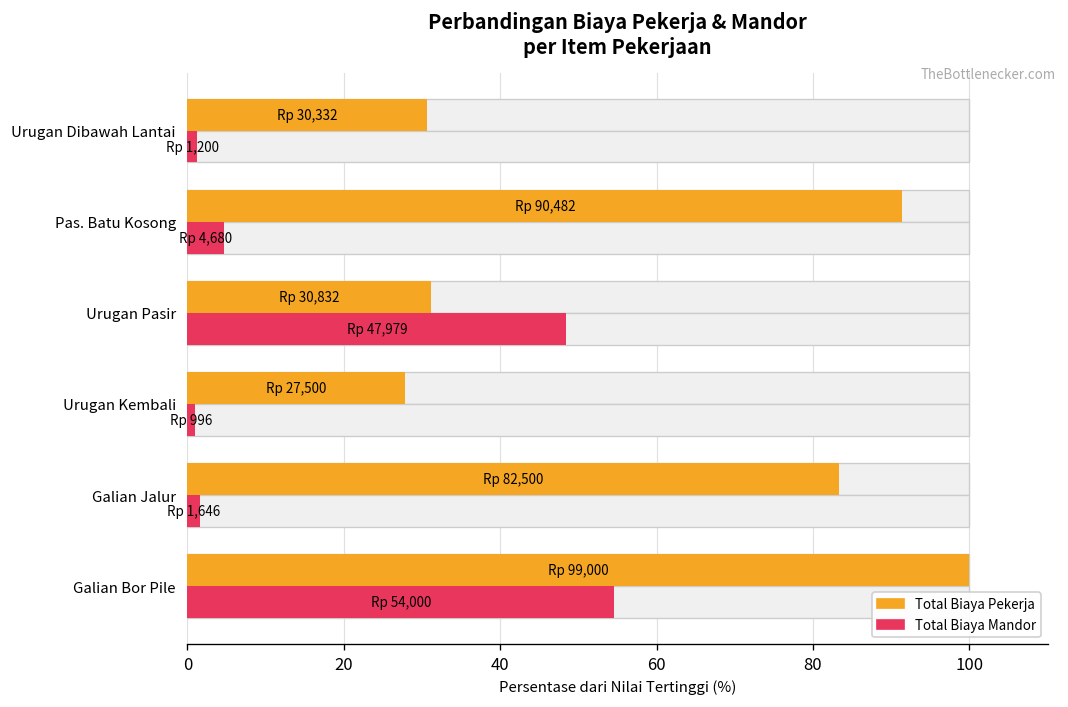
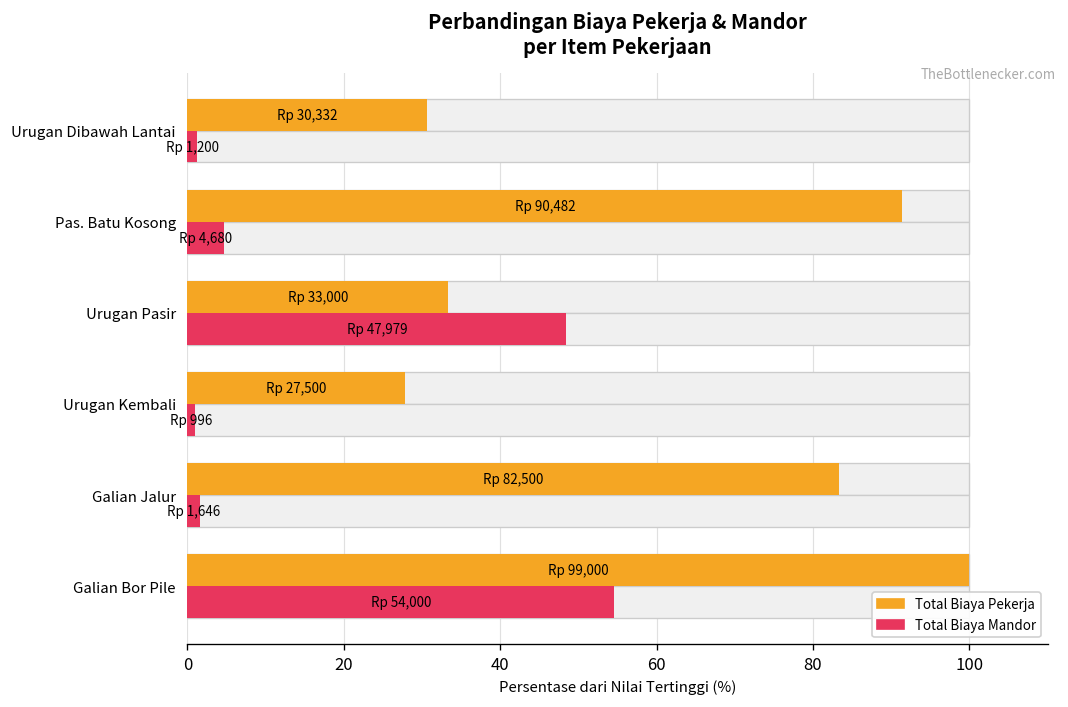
Total Biaya Pekerja, Urugan Pasir: 30,832 -> 33,000
